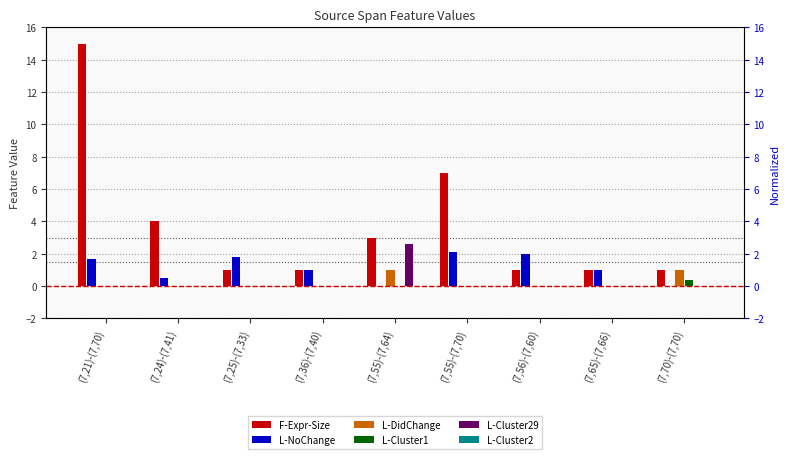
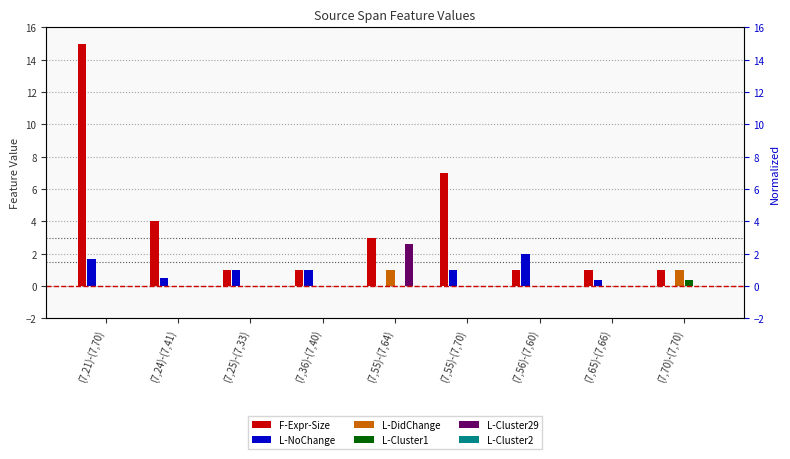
L-NoChange, (7,25)-(7,33): 1.8 -> 1.0
L-NoChange, (7,55)-(7,70): 2.1 -> 1.0
L-NoChange, (7,65)-(7,66): 1.0 -> 0.4
